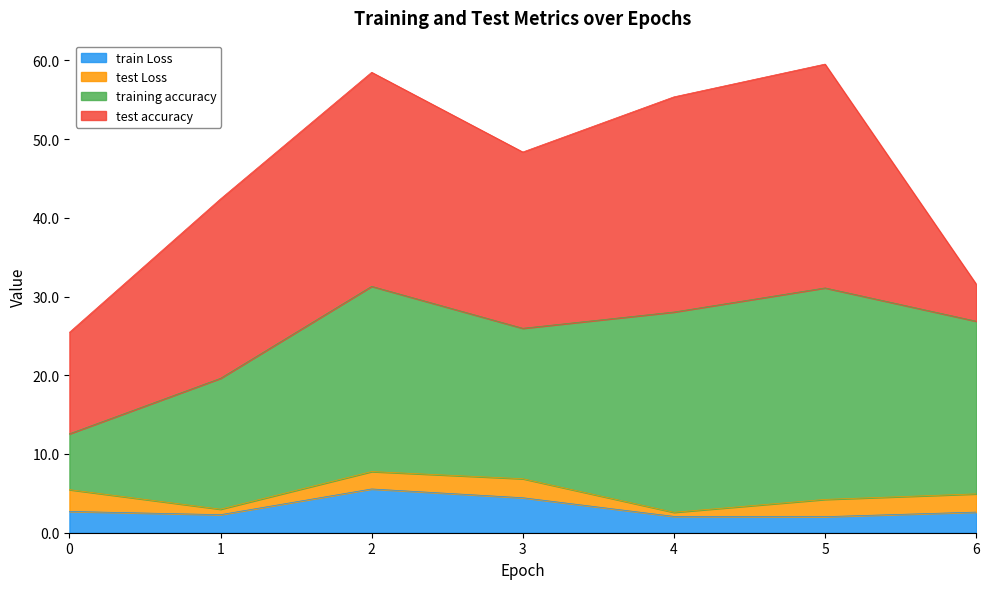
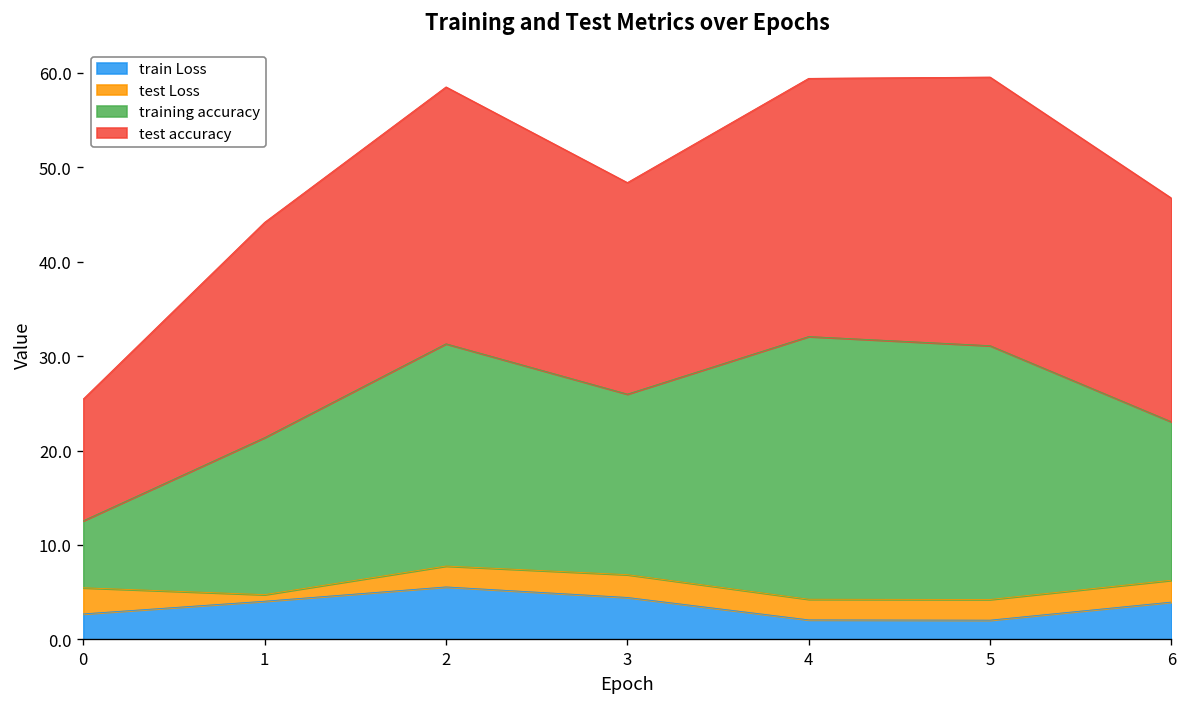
train Loss, 1: 2 -> 4
test Loss, 4: 1 -> 2
training accuracy, 4: 25 -> 28
train Loss, 6: 3 -> 4
training accuracy, 6: 22 -> 17
test accuracy, 6: 5 -> 24
